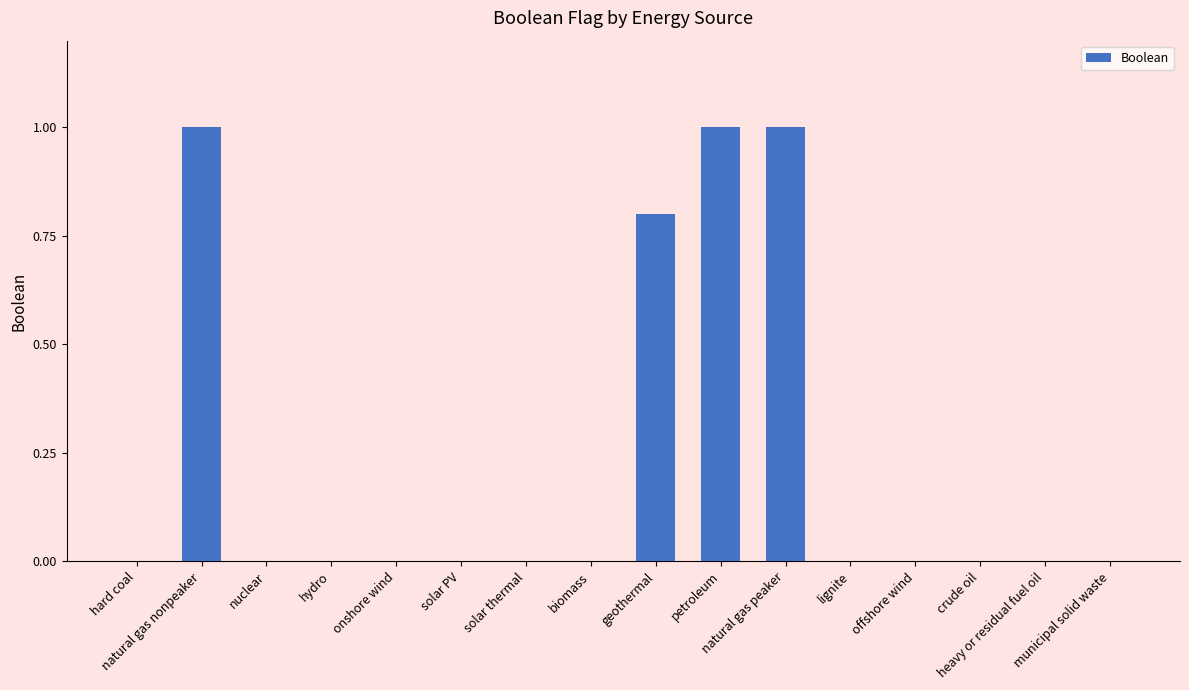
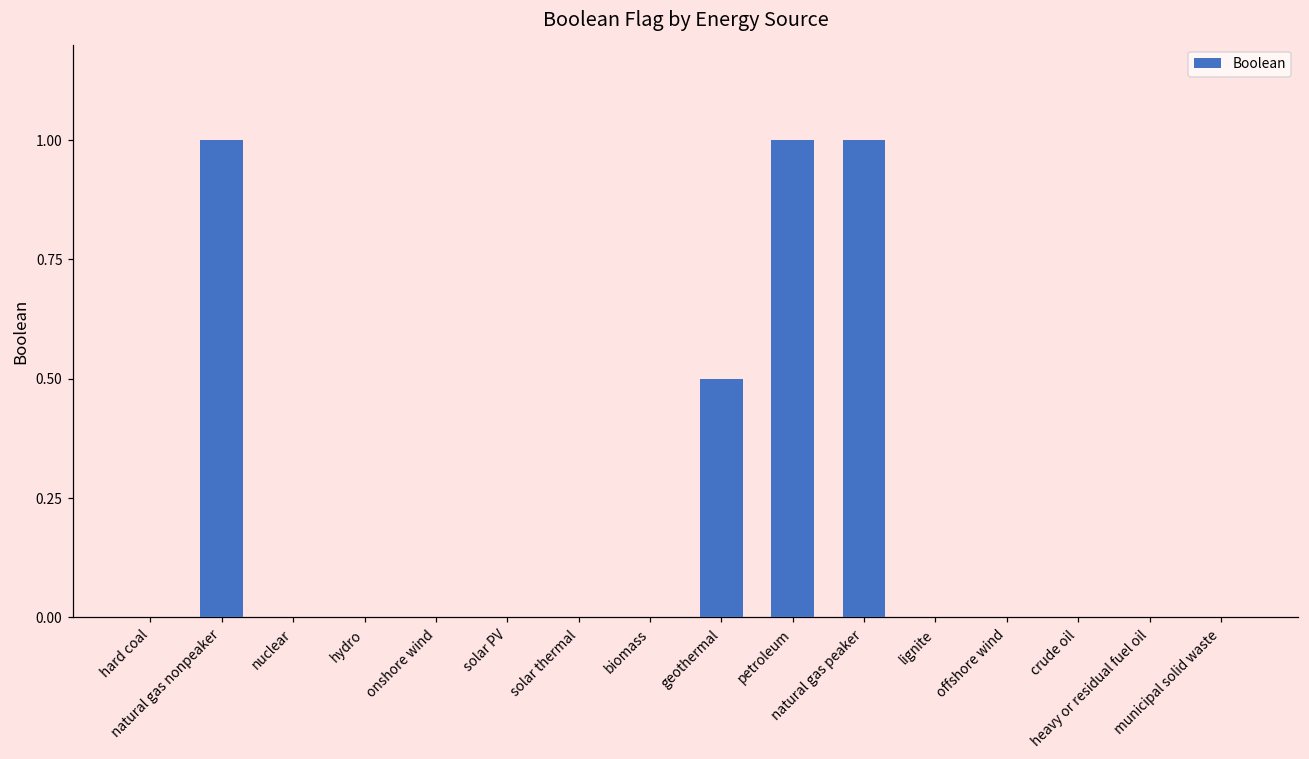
geothermal: 0.8 -> 0.5
